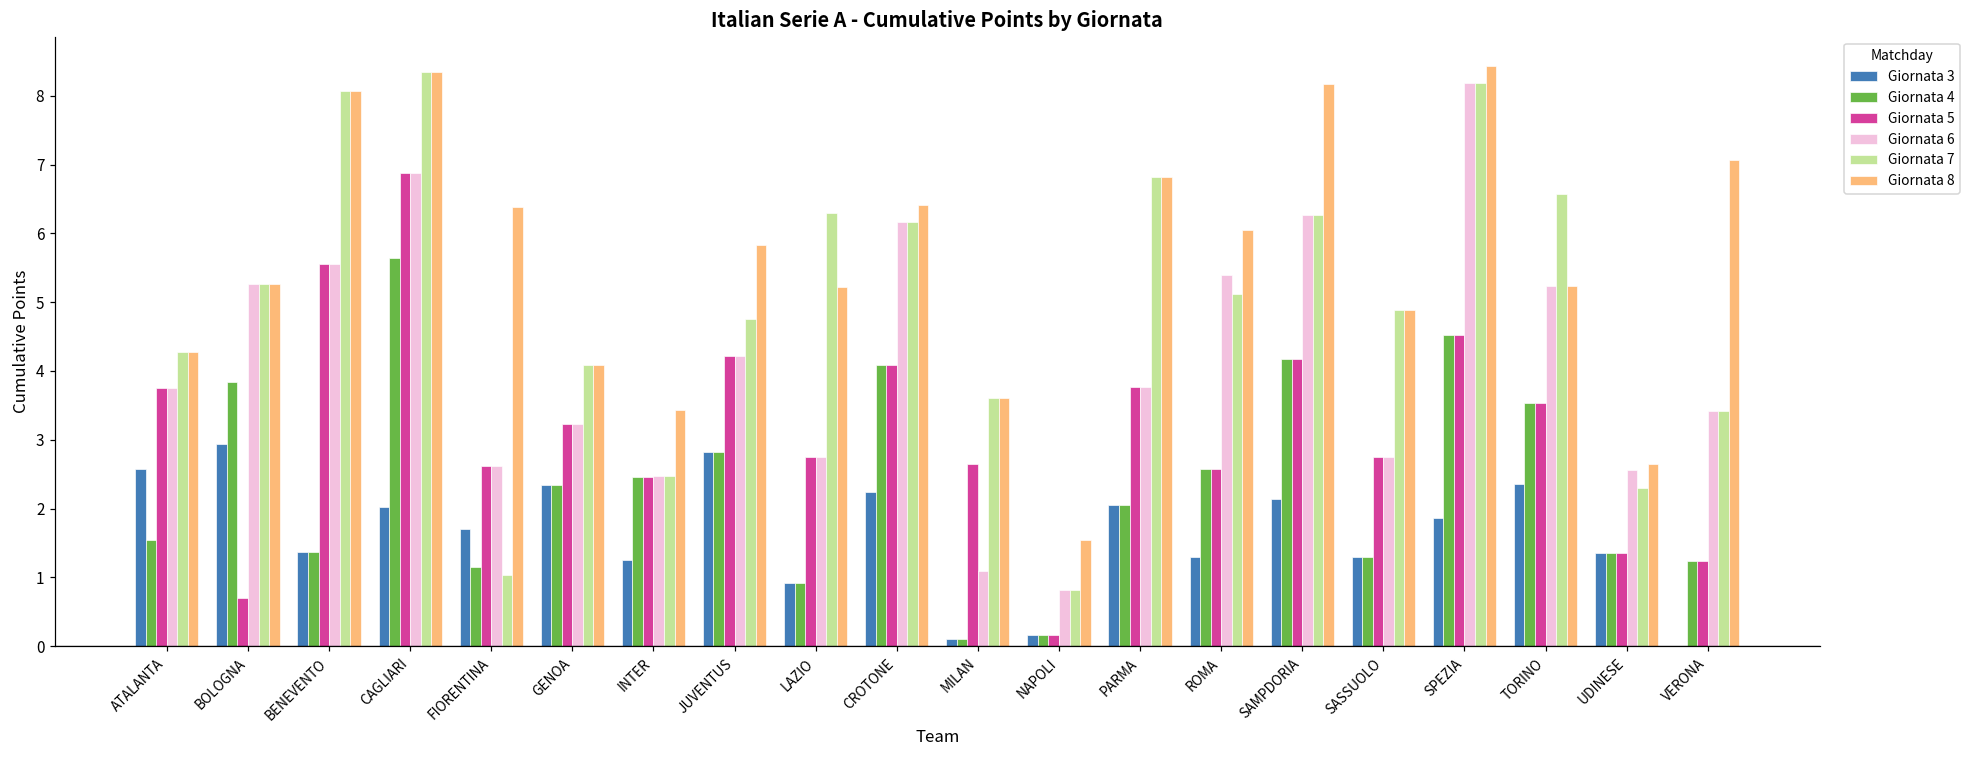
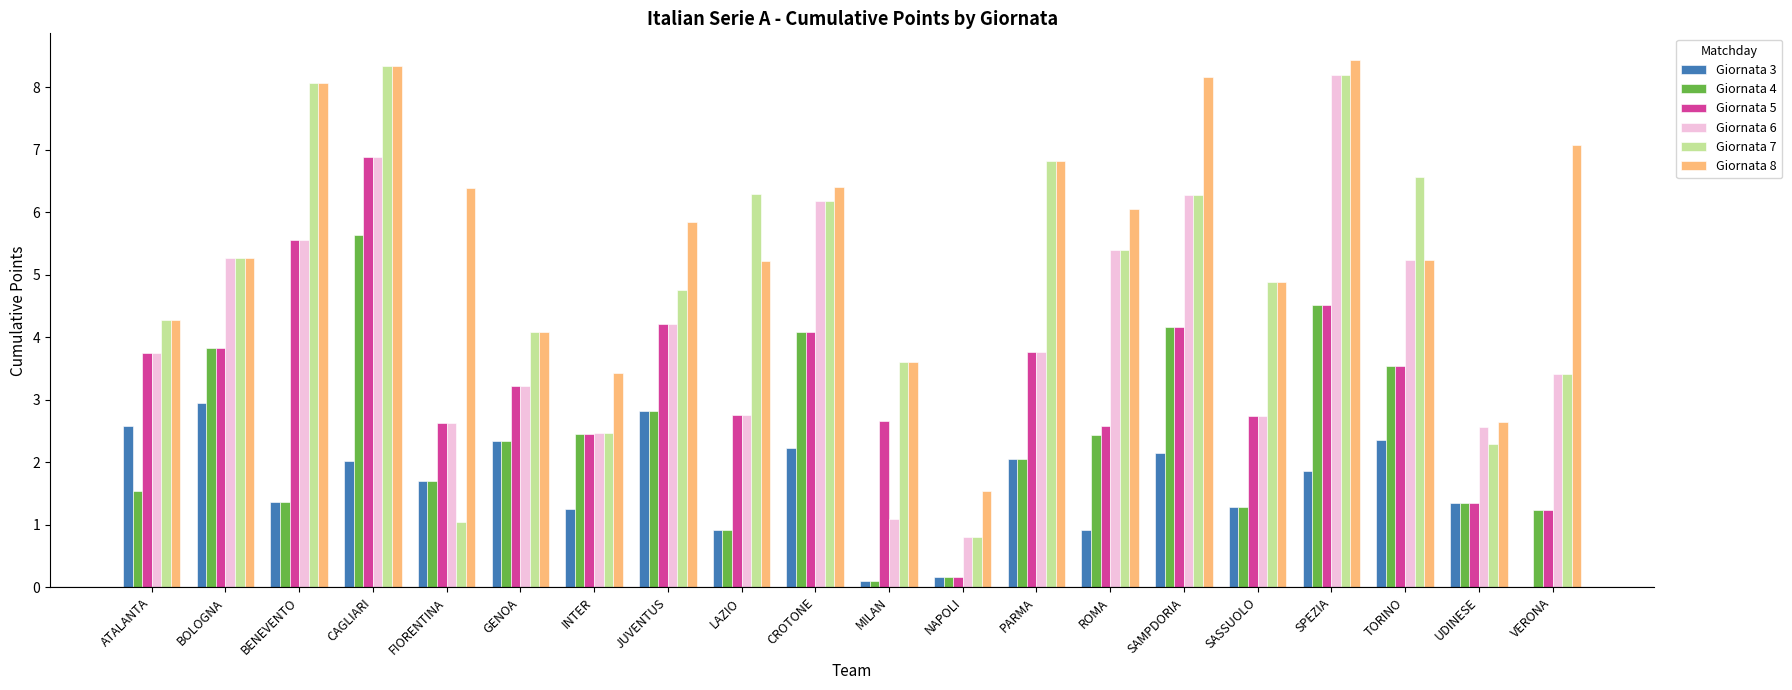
Giornata 5, BOLOGNA: 0.7 -> 3.8
Giornata 4, FIORENTINA: 1.1 -> 1.7
Giornata 3, ROMA: 1.3 -> 0.9
Giornata 4, ROMA: 2.6 -> 2.4
Giornata 7, ROMA: 5.1 -> 5.4
